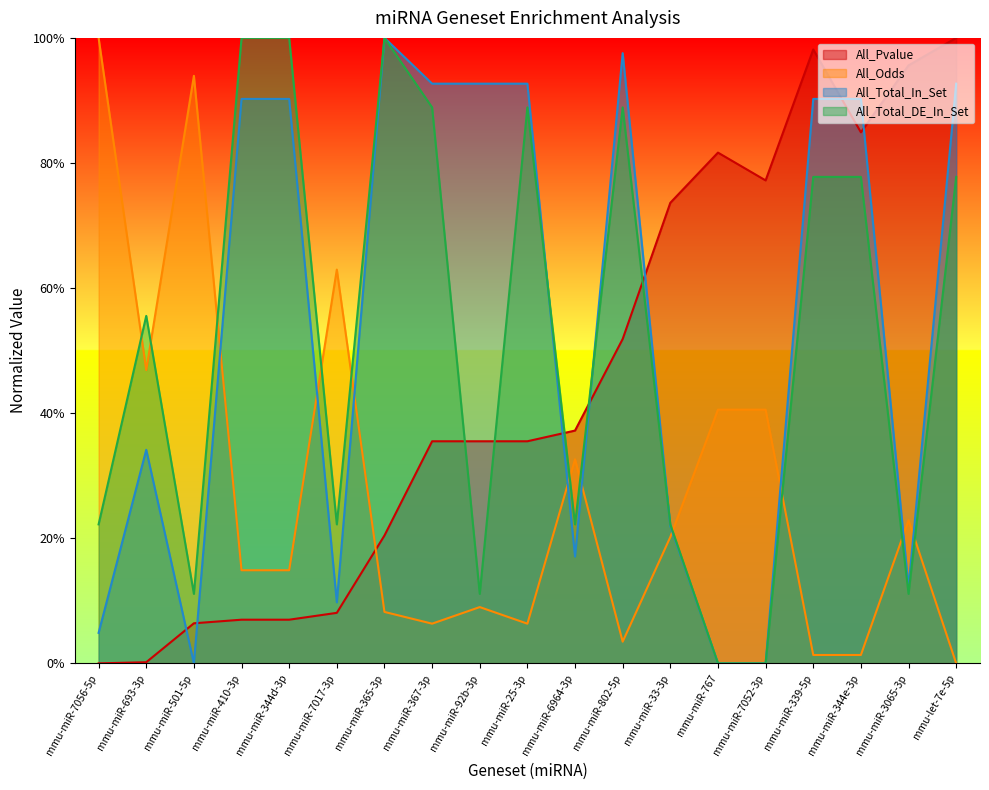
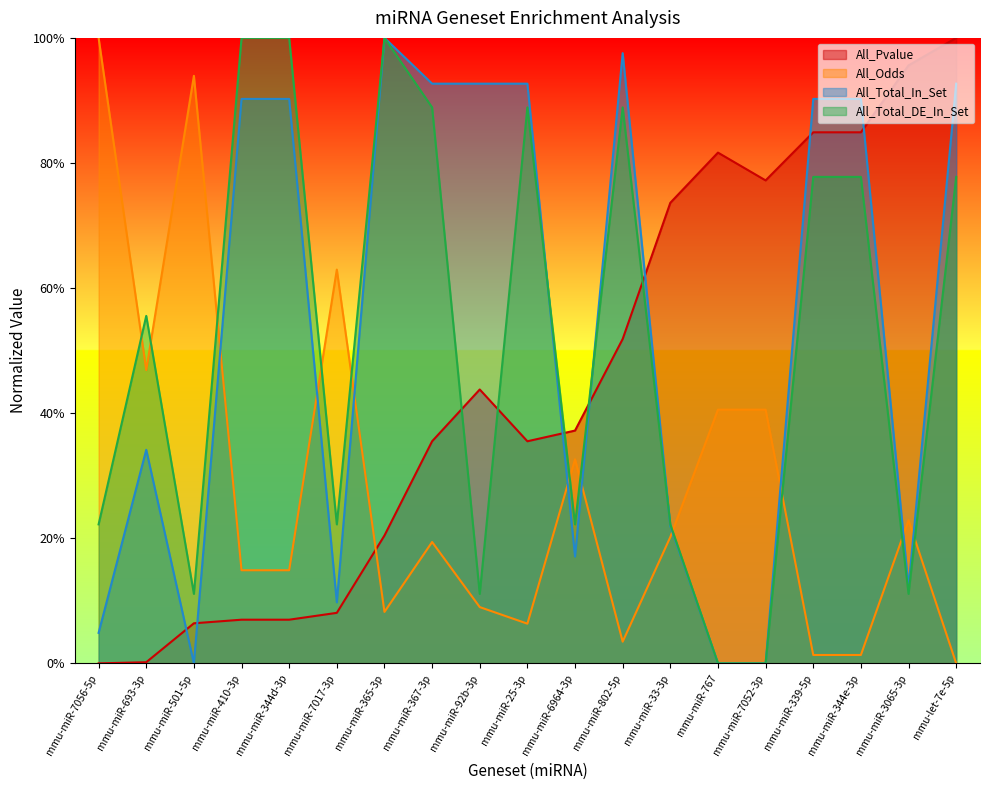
All_Odds, mmu-miR-367-3p: 6% -> 19%
All_Pvalue, mmu-miR-92b-3p: 36% -> 44%
All_Pvalue, mmu-miR-339-5p: 98% -> 85%
